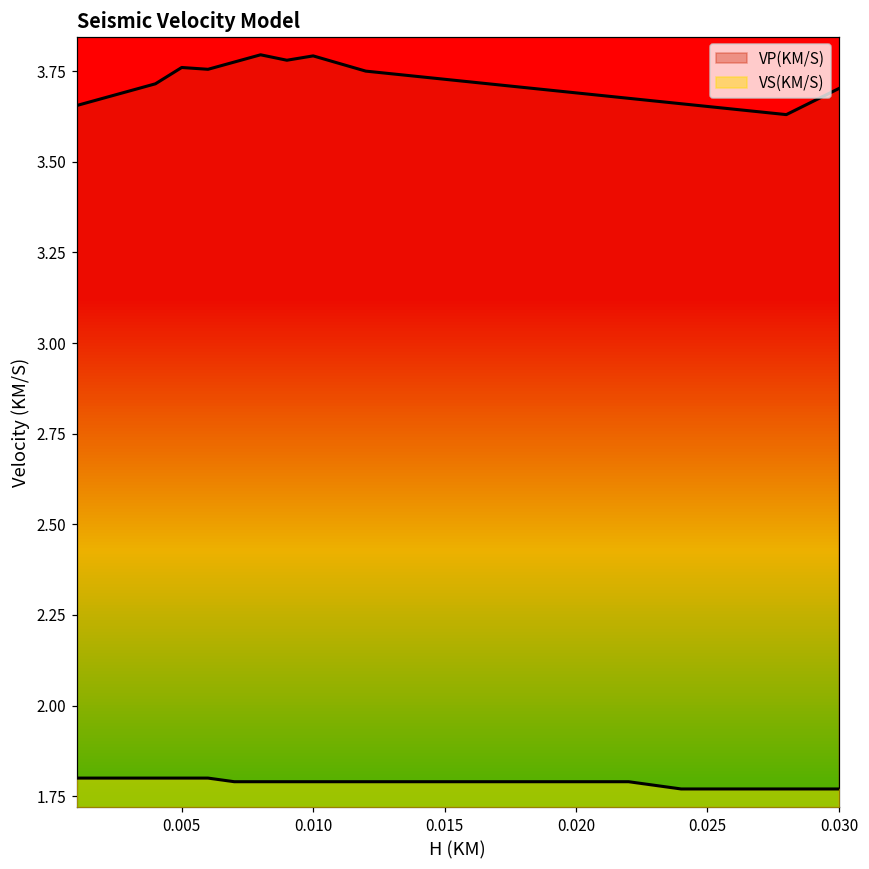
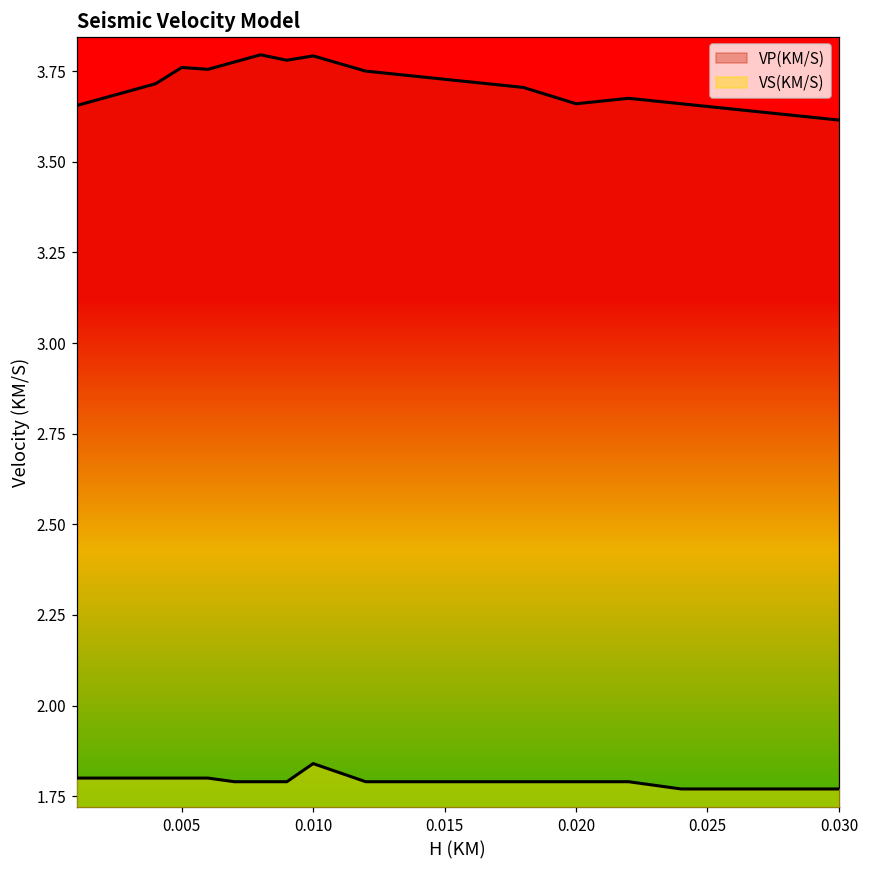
VS(KM/S), 0.010: 1.79 -> 1.84
VP(KM/S), 0.020: 3.69 -> 3.66
VP(KM/S), 0.030: 3.70 -> 3.62
